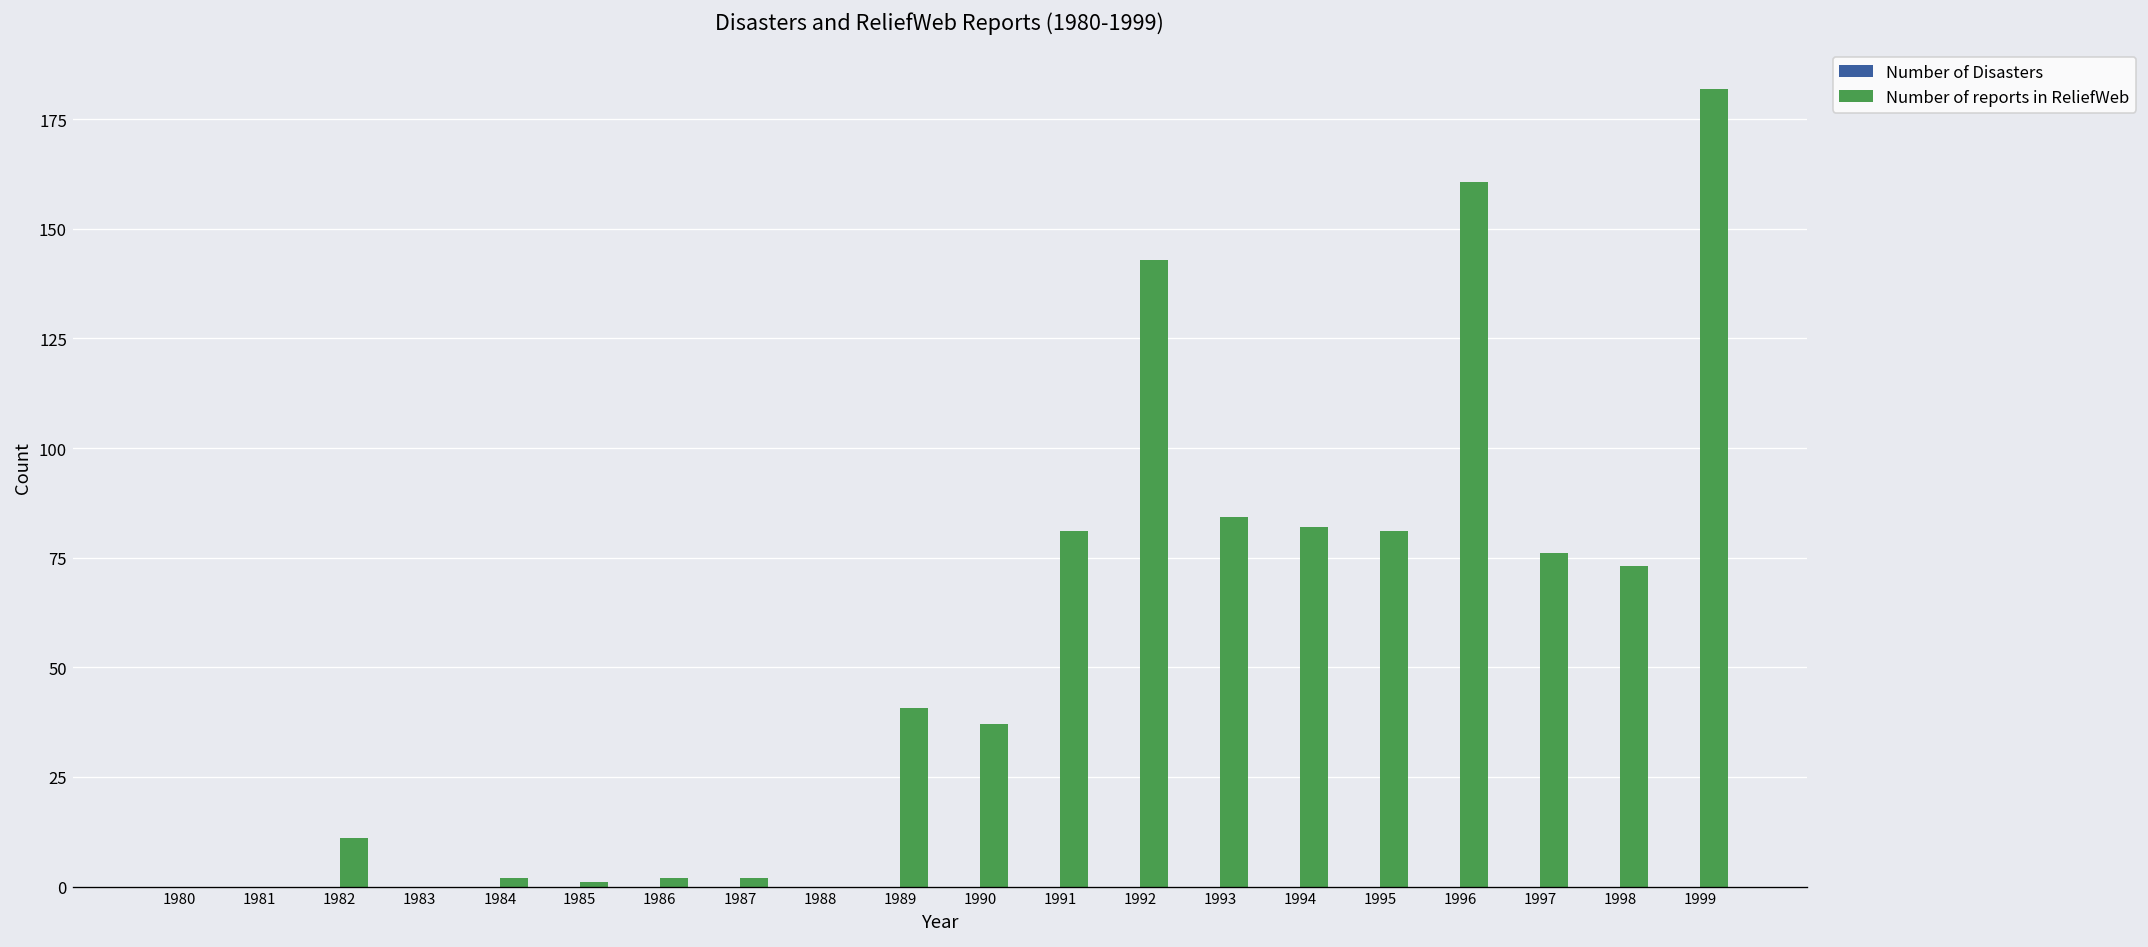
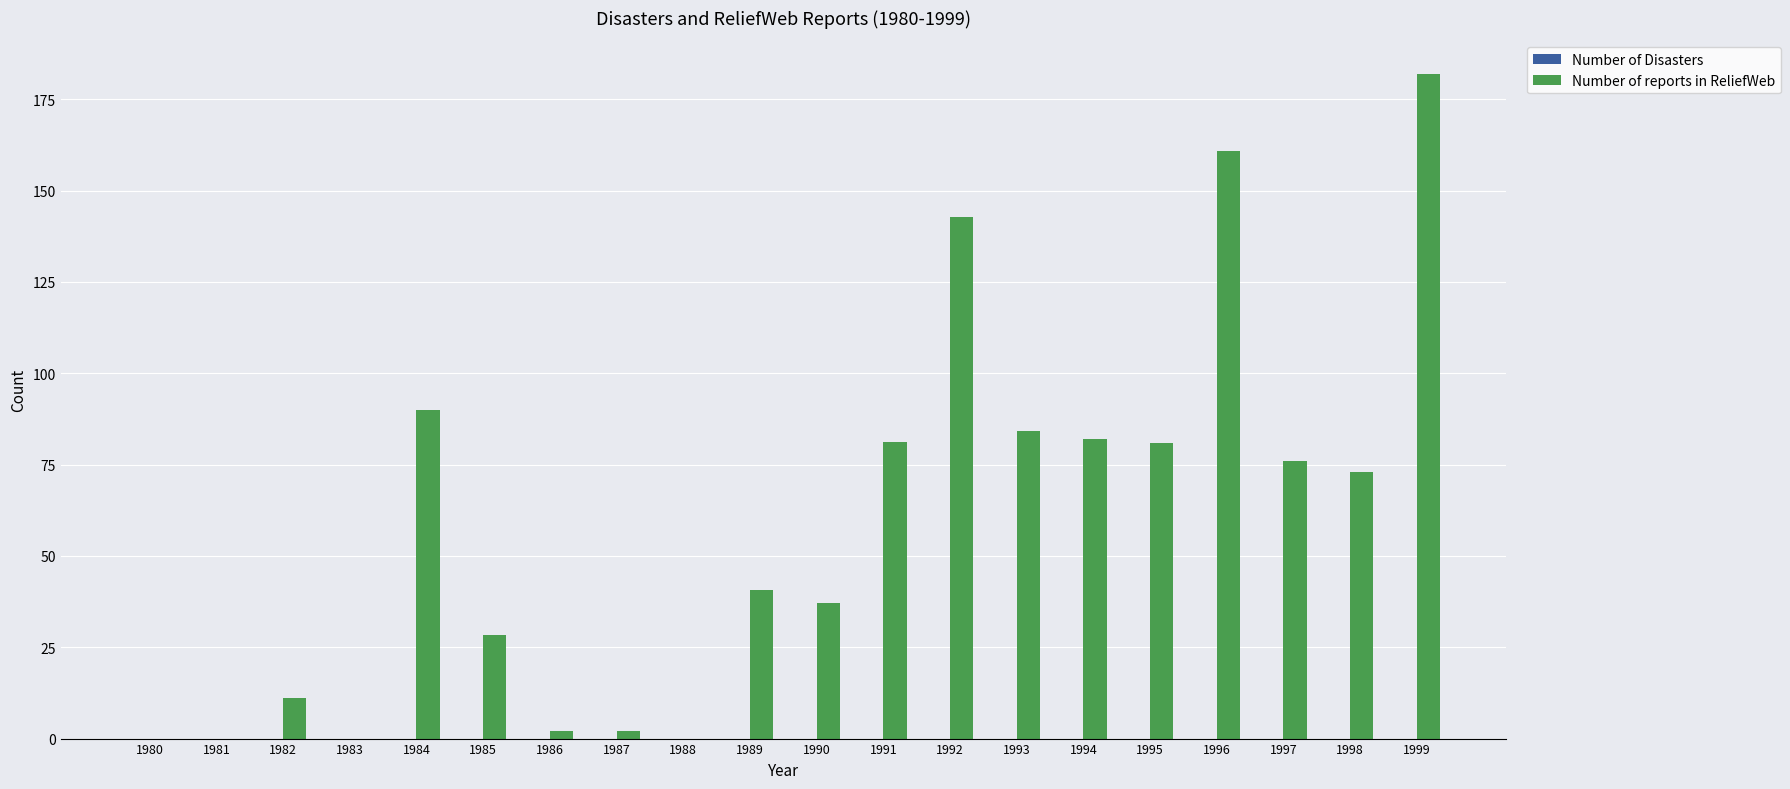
Number of reports in ReliefWeb, 1984: 2 -> 90
Number of reports in ReliefWeb, 1985: 1 -> 28
